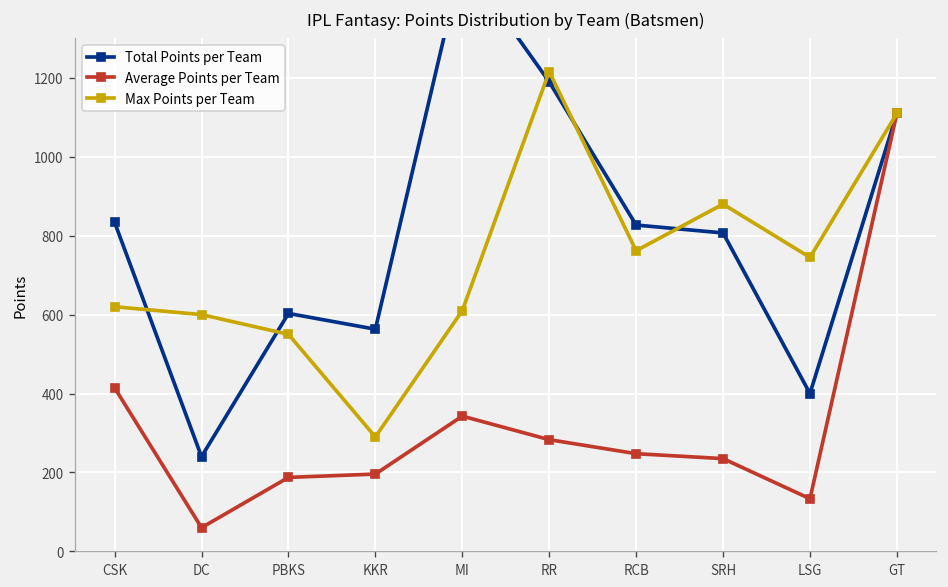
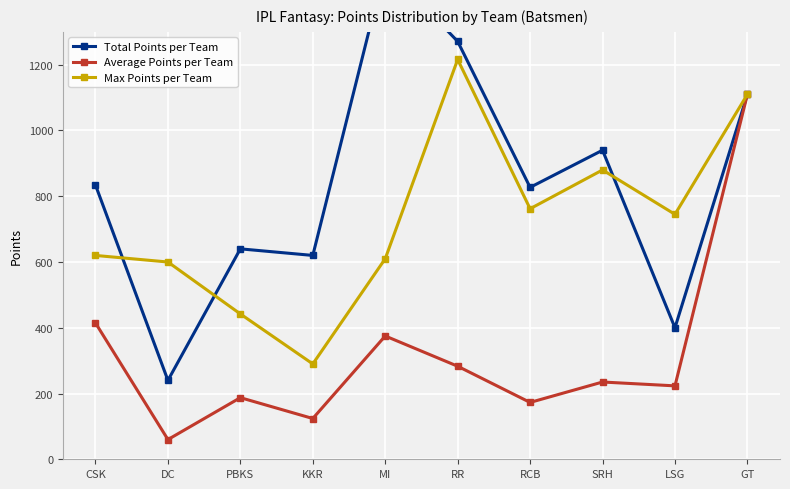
Total Points per Team, PBKS: 600 -> 640
Max Points per Team, PBKS: 550 -> 440
Total Points per Team, KKR: 560 -> 620
Average Points per Team, KKR: 200 -> 120
Average Points per Team, MI: 340 -> 380
Total Points per Team, RR: 1190 -> 1270
Average Points per Team, RCB: 250 -> 170
Total Points per Team, SRH: 810 -> 940
Average Points per Team, LSG: 130 -> 220
